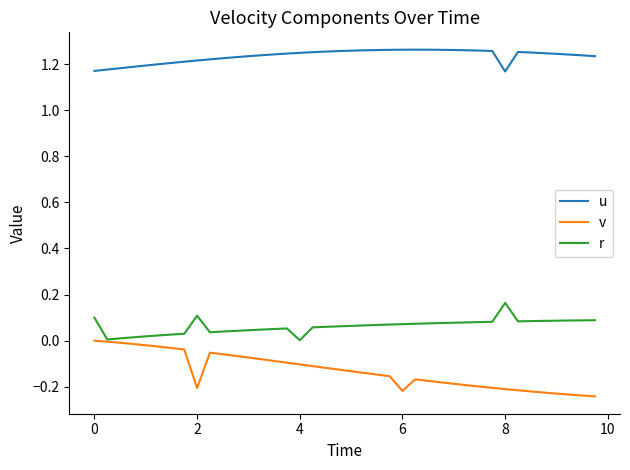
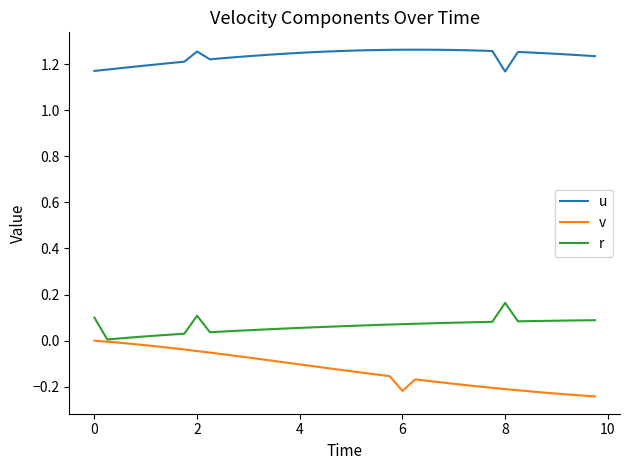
u, 2: 1.22 -> 1.25
v, 2: -0.21 -> -0.04
r, 4: 0.00 -> 0.06
